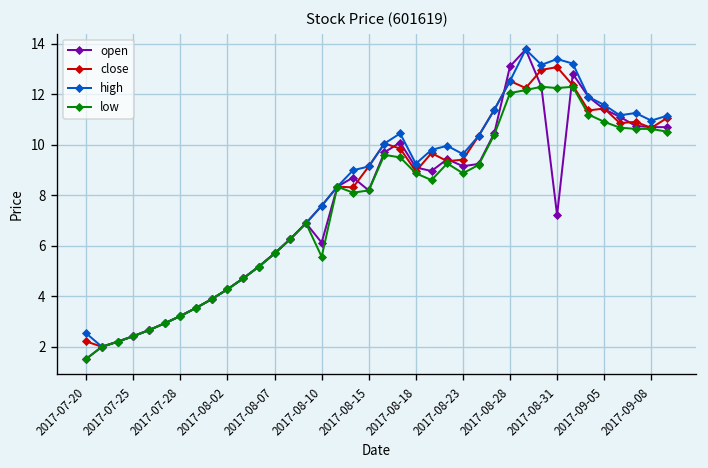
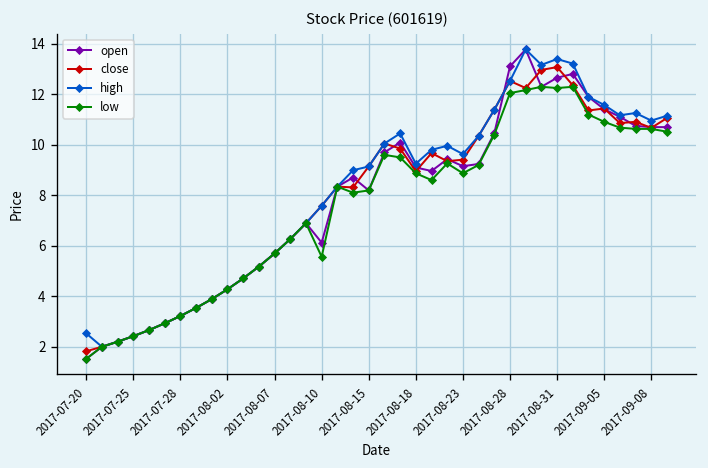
close, 2017-07-20: 2.2 -> 1.8
open, 2017-08-31: 7.2 -> 12.7
